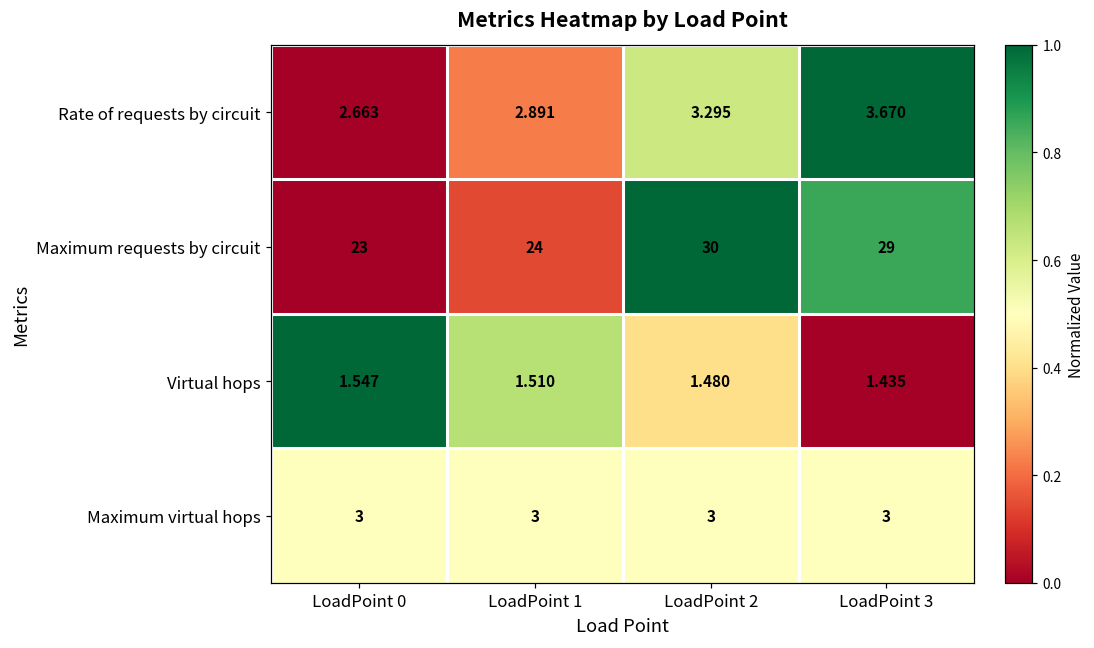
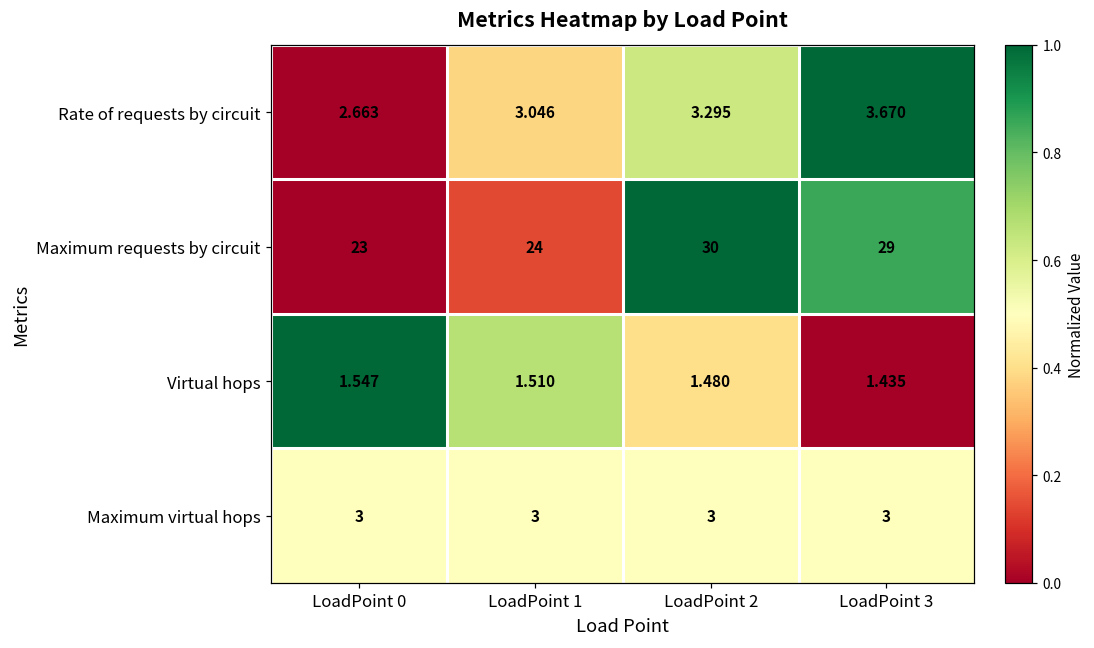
Rate of requests by circuit, LoadPoint 1: 2.891 -> 3.046
